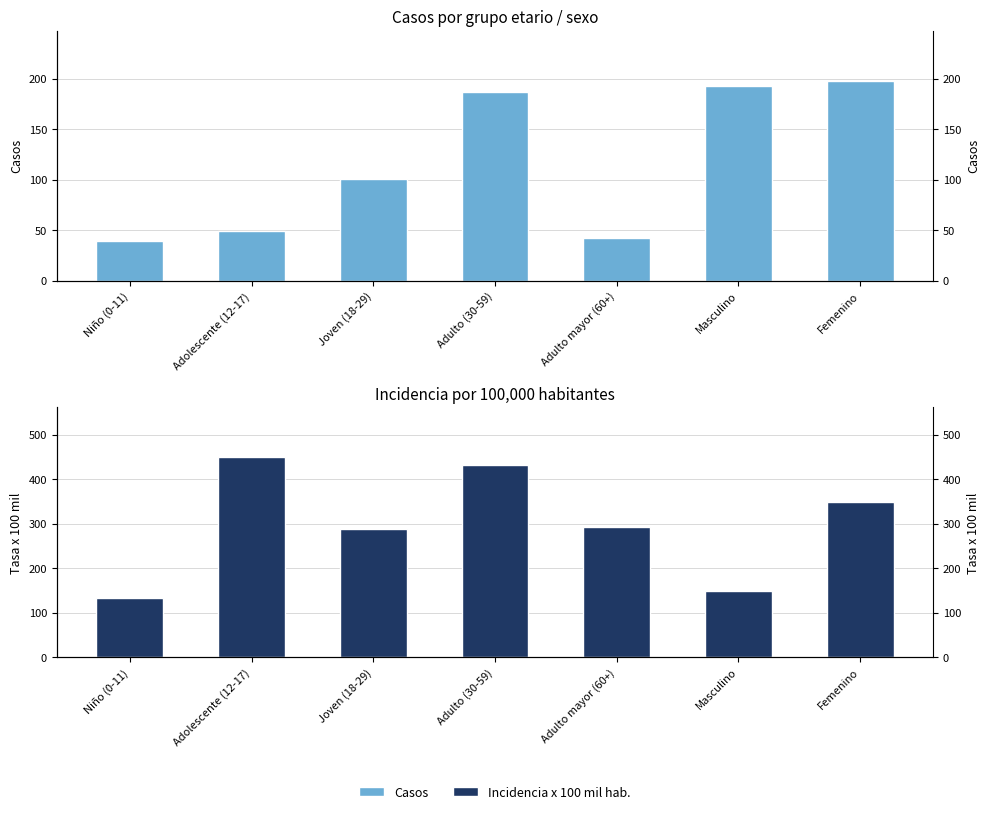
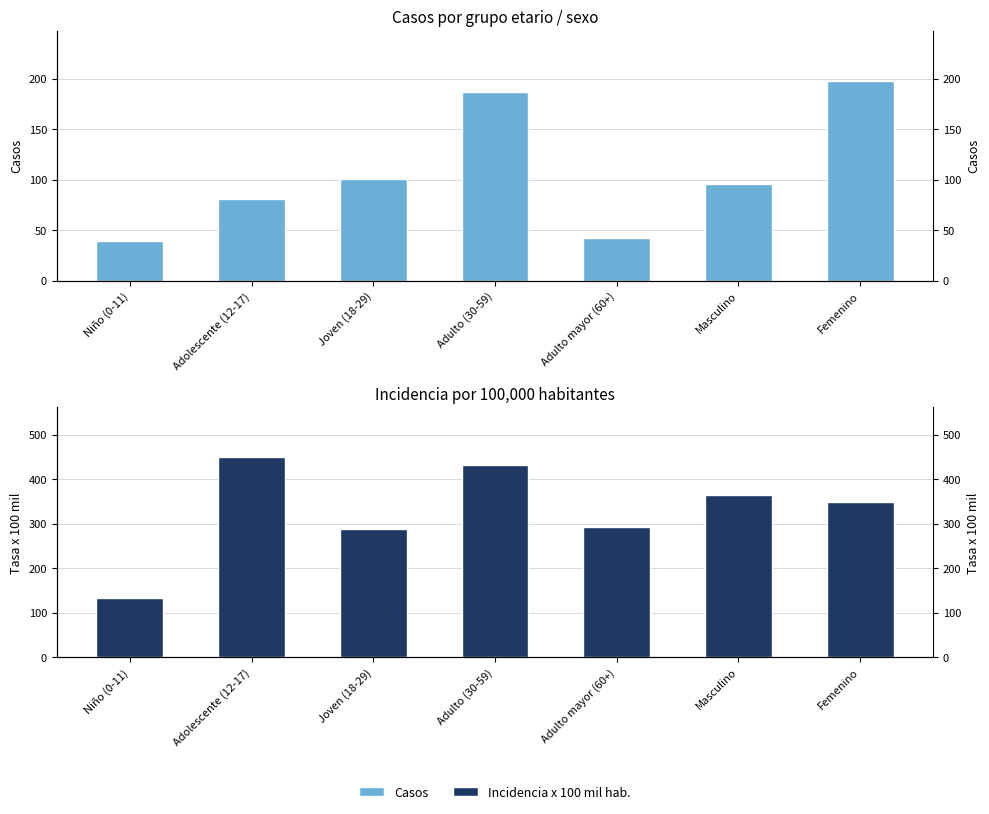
Casos por grupo etario / sexo, Adolescente (12-17): 49 -> 81
Casos por grupo etario / sexo, Masculino: 193 -> 96
Incidencia por 100,000 habitantes, Masculino: 150 -> 360
